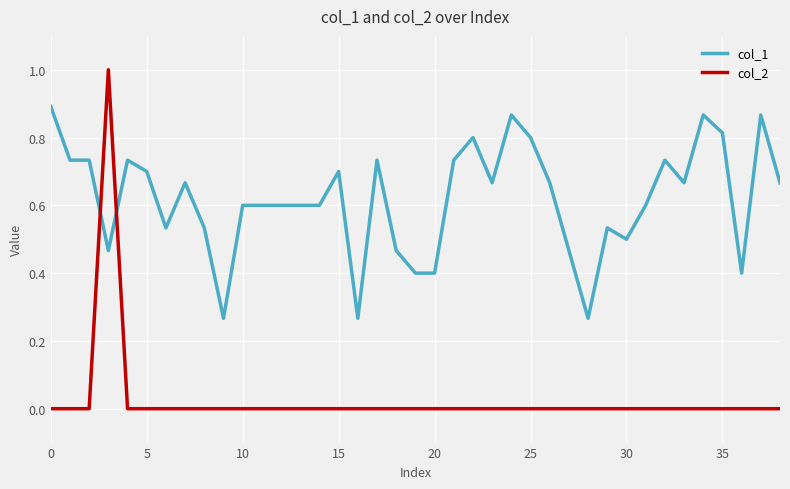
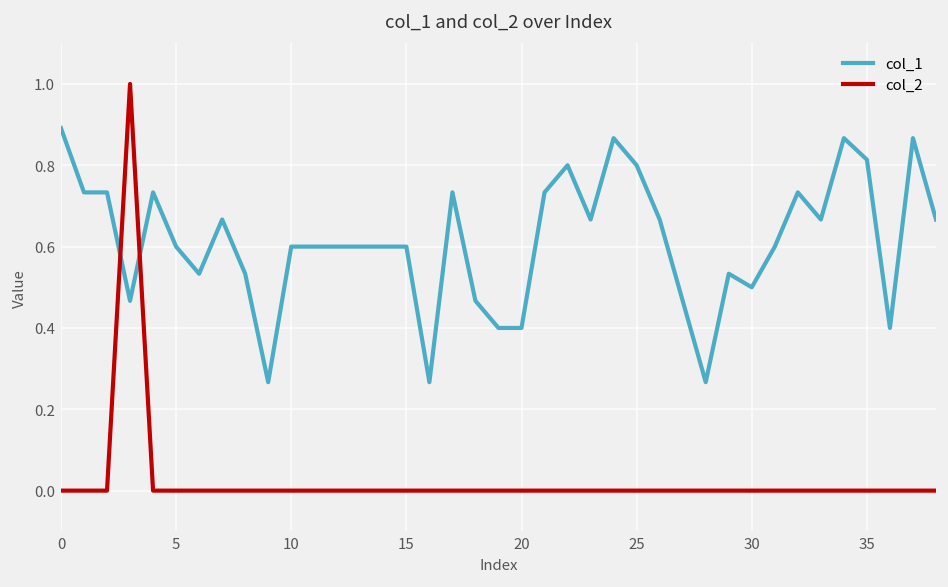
col_1, 5: 0.7 -> 0.6
col_1, 15: 0.7 -> 0.6
